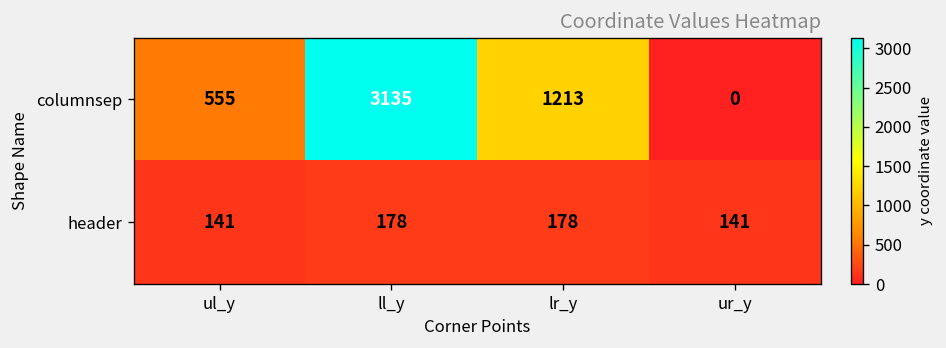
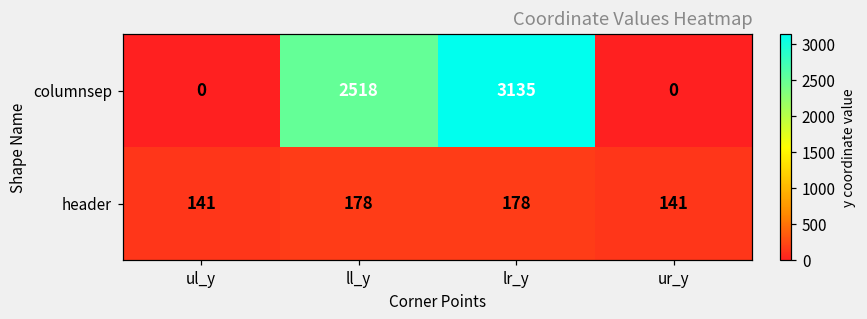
columnsep, ul_y: 555 -> 0
columnsep, ll_y: 3135 -> 2518
columnsep, lr_y: 1213 -> 3135
